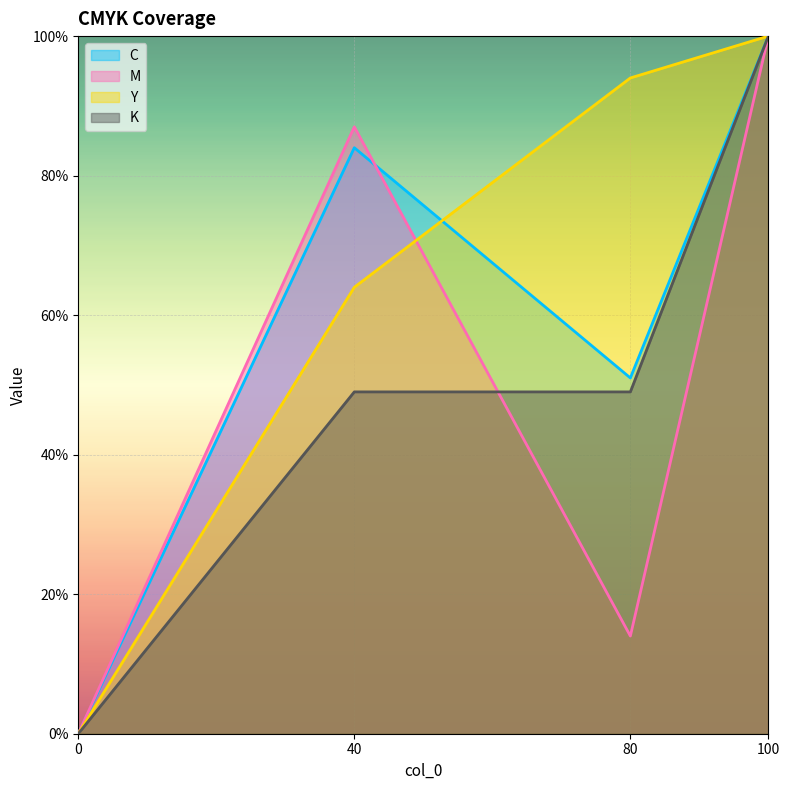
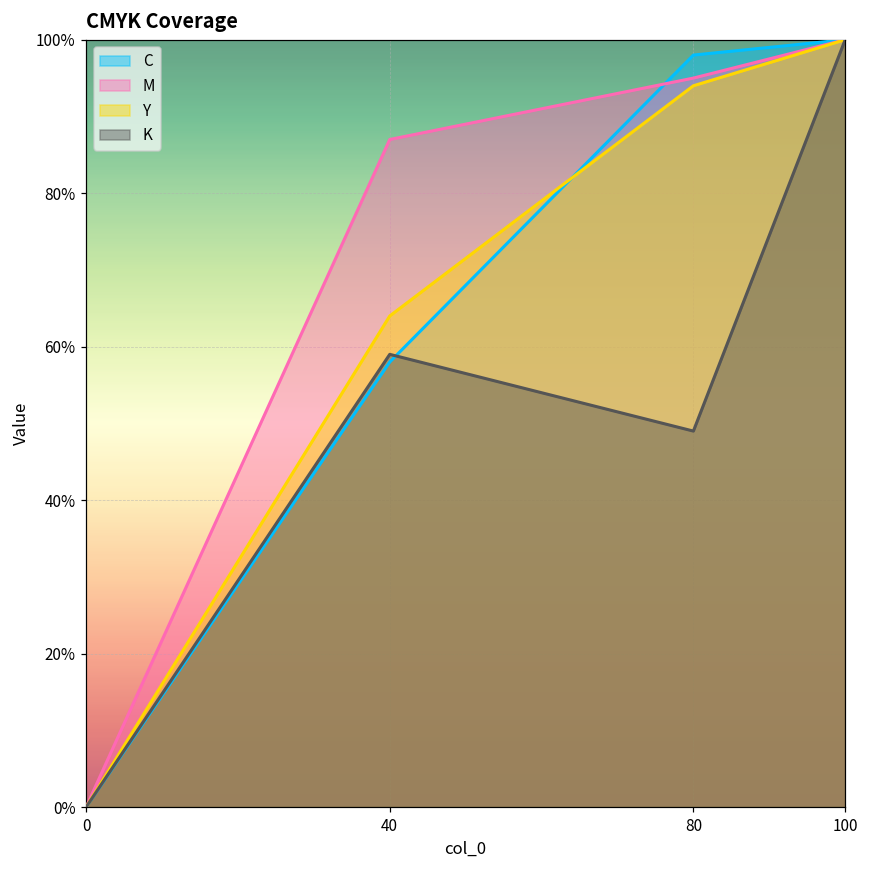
C, 40: 84% -> 58%
K, 40: 49% -> 59%
C, 80: 51% -> 98%
M, 80: 14% -> 95%
